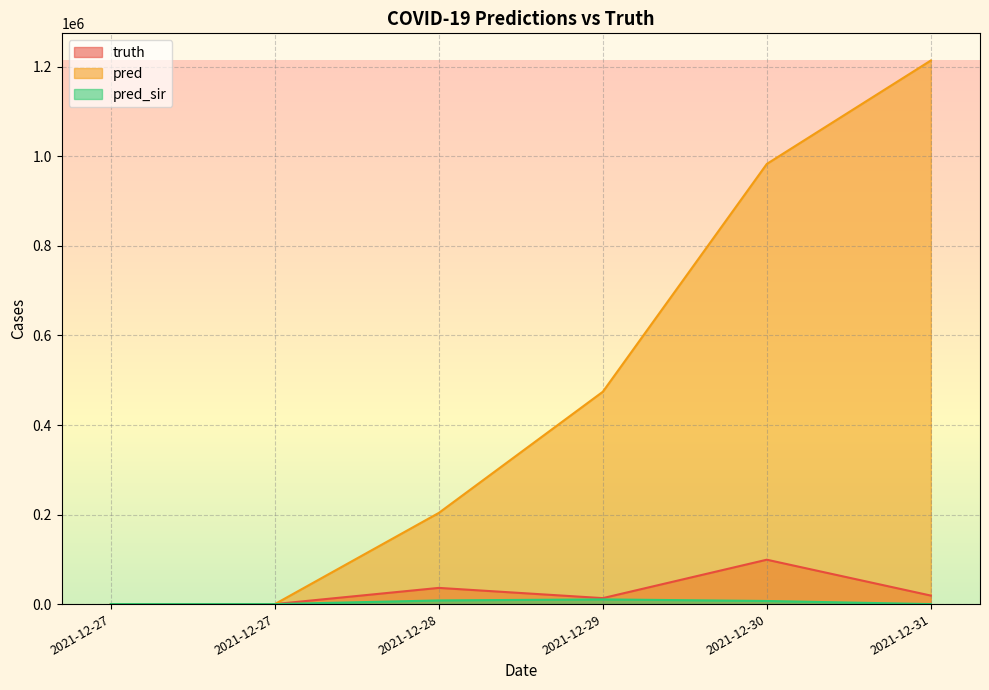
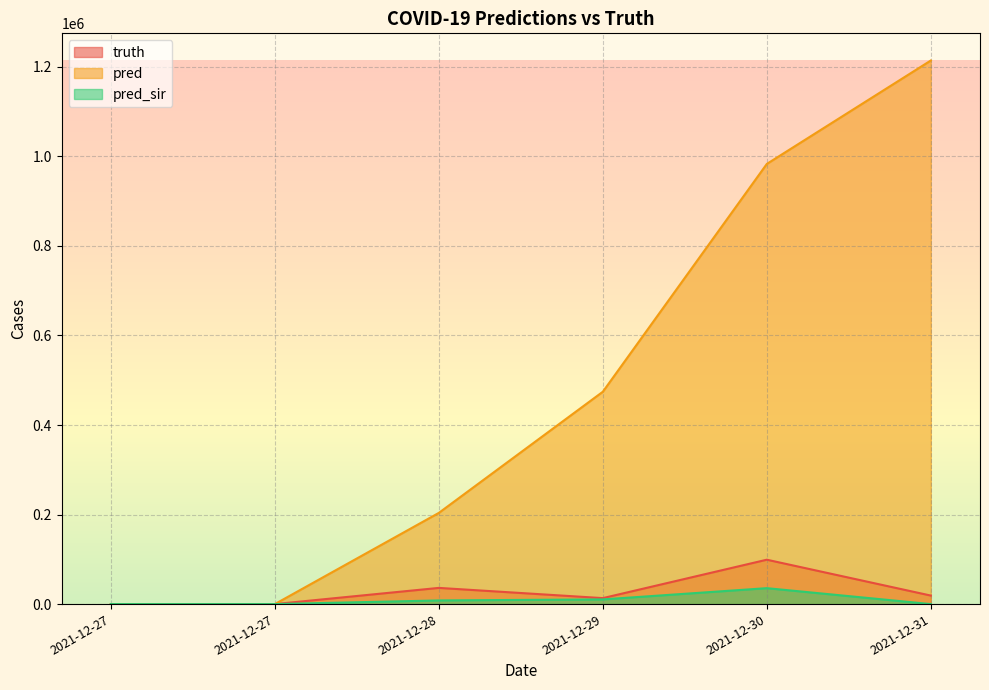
pred_sir, 2021-12-30: 10000 -> 40000
